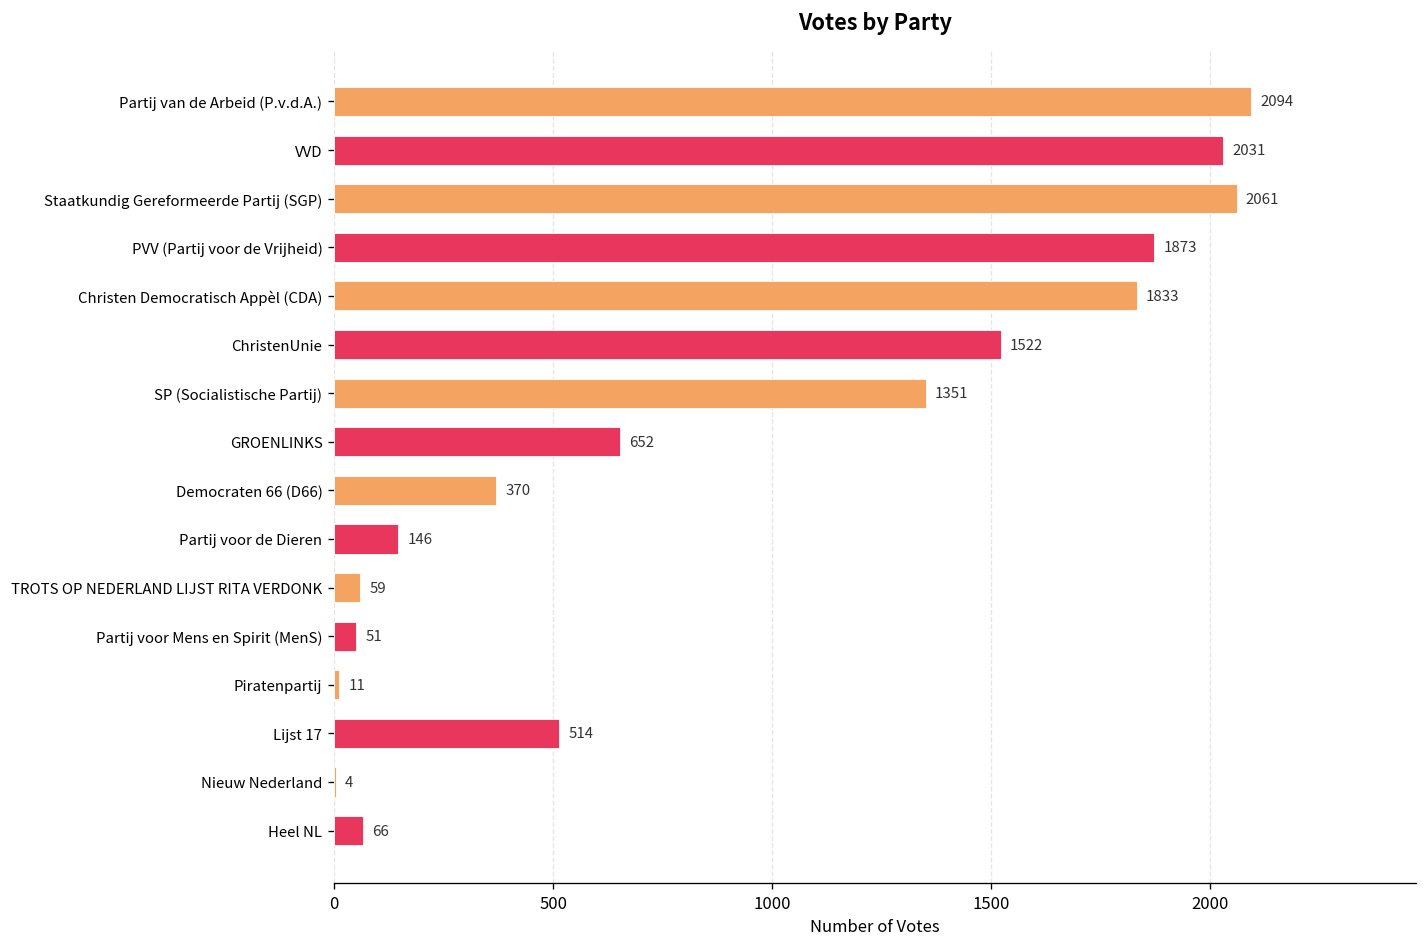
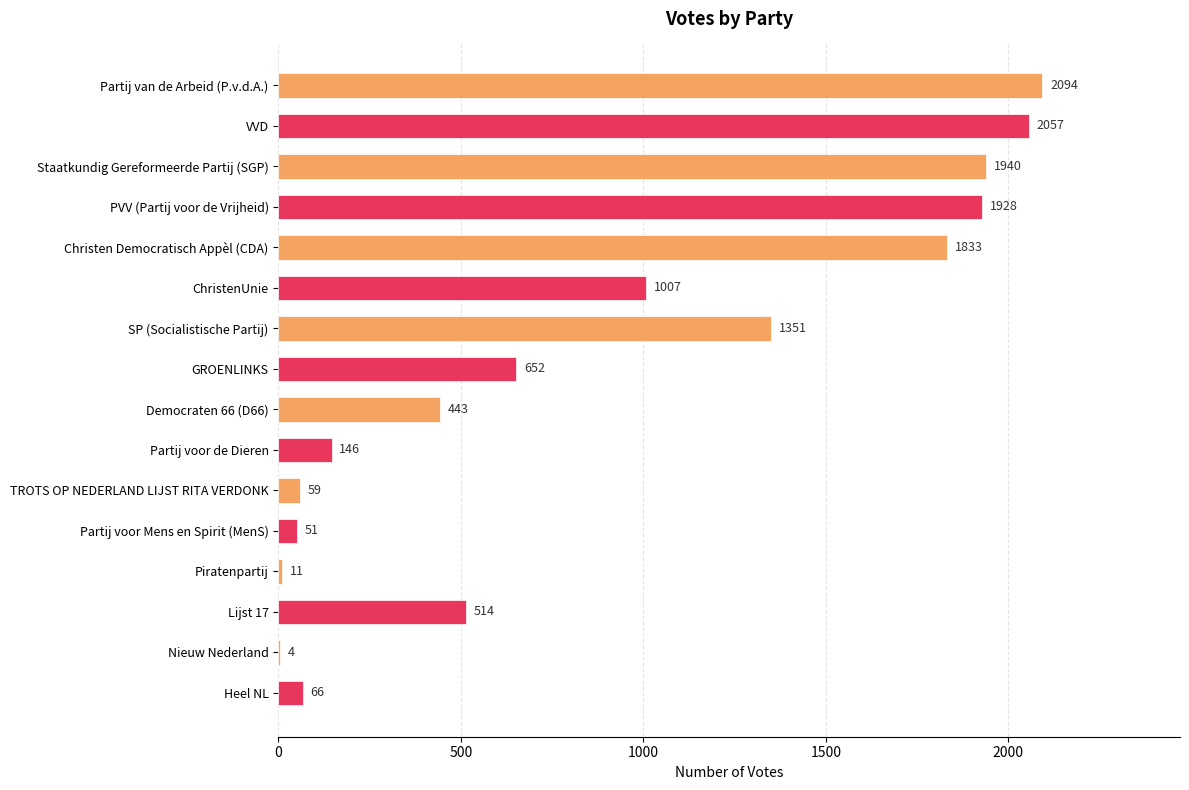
VVD: 2031 -> 2057
Staatkundig Gereformeerde Partij (SGP): 2061 -> 1940
PVV (Partij voor de Vrijheid): 1873 -> 1928
ChristenUnie: 1522 -> 1007
Democraten 66 (D66): 370 -> 443
